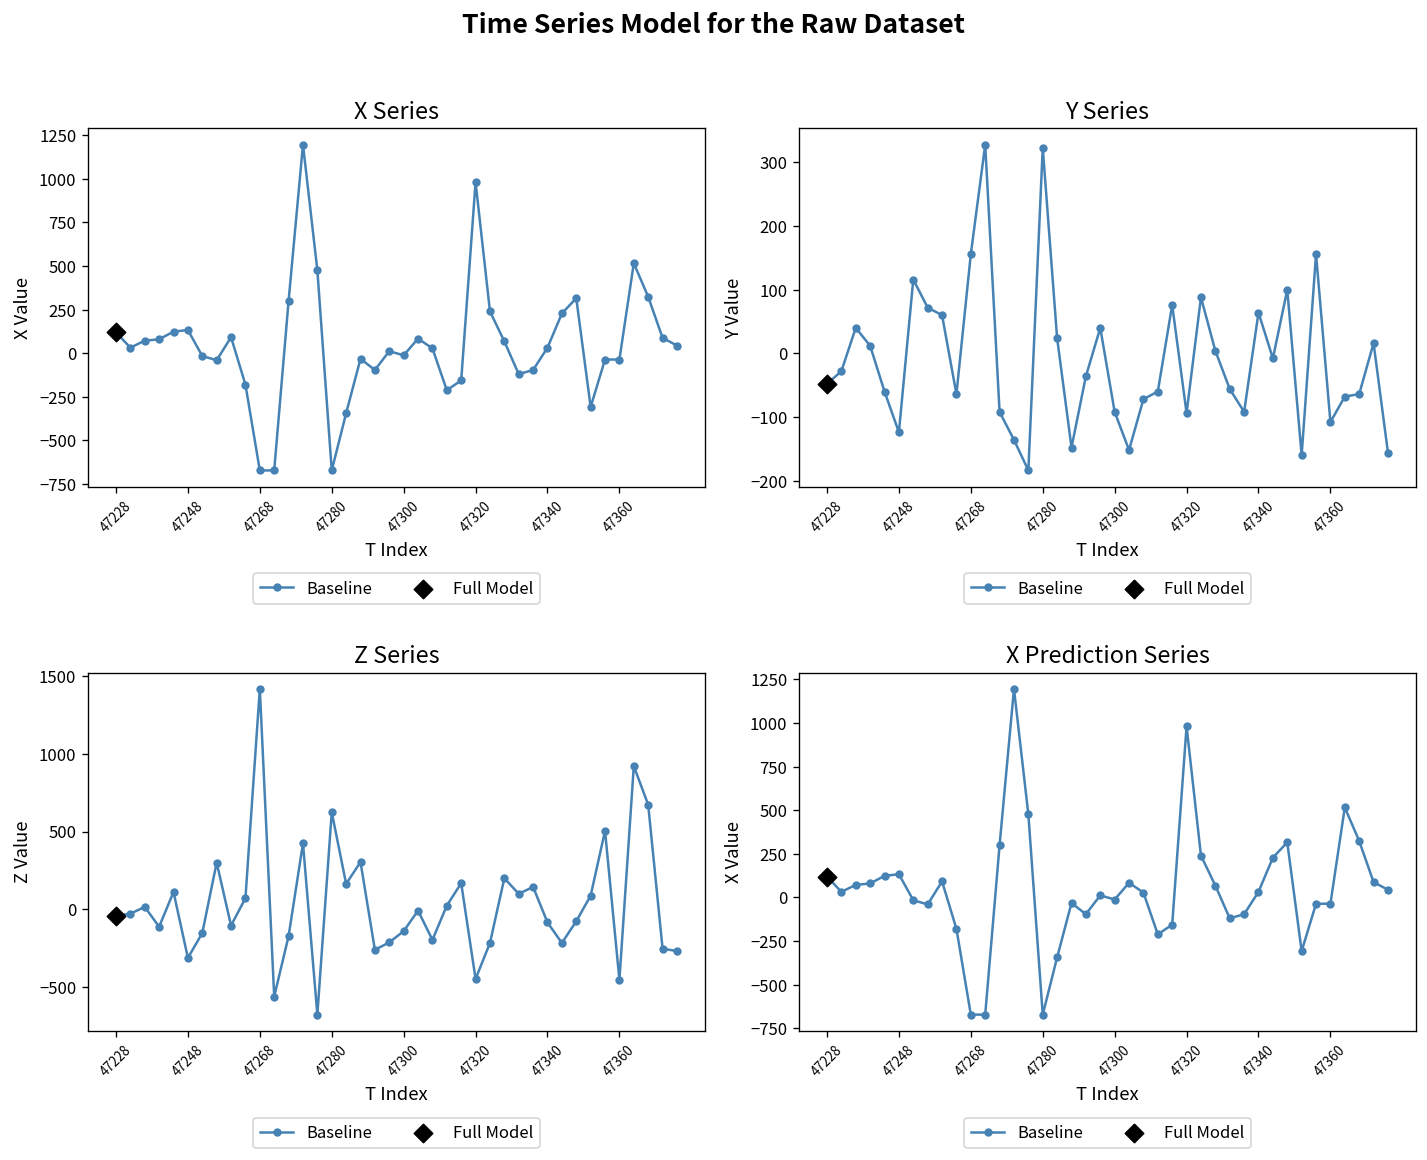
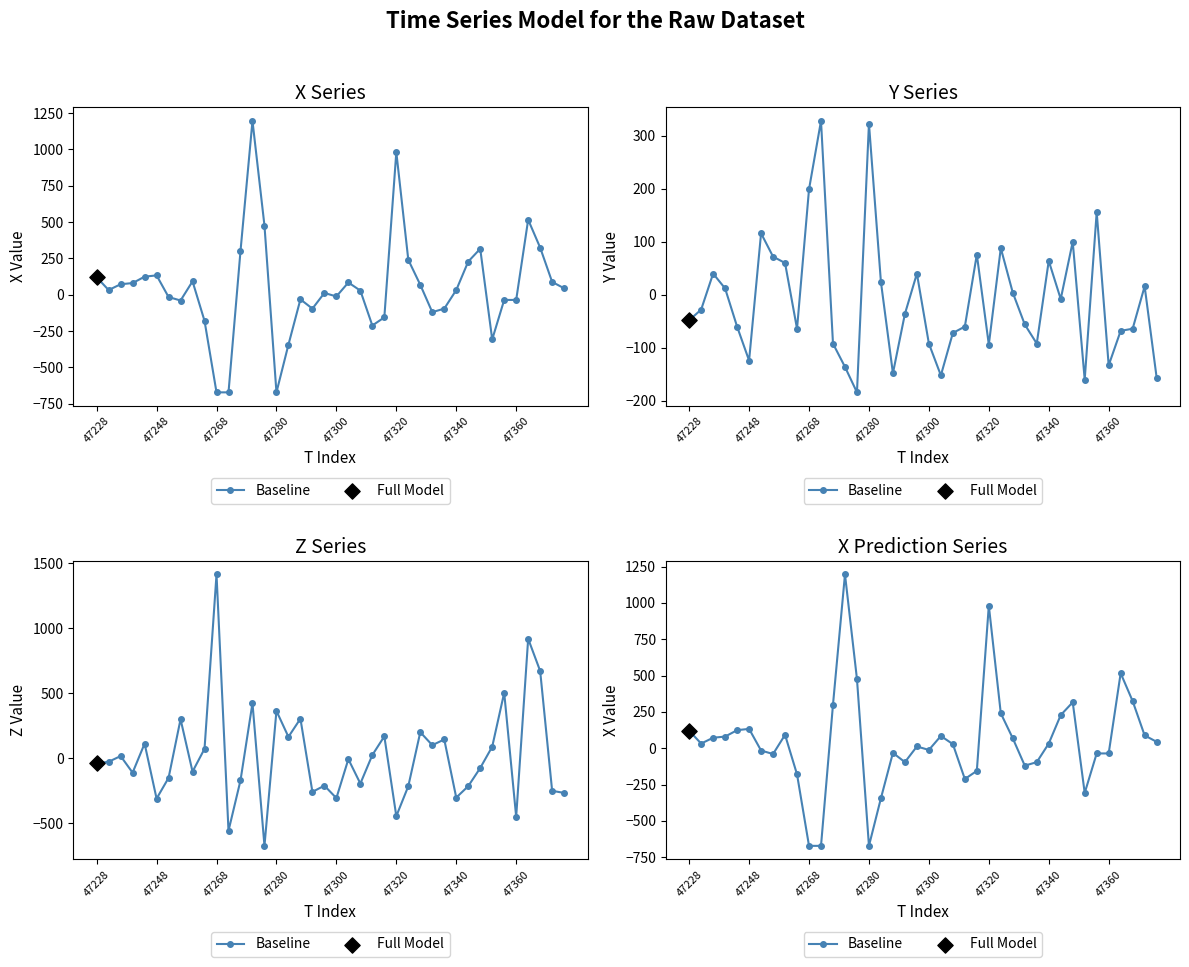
Y Series, Baseline, 47268: 160 -> 200
Y Series, Baseline, 47360: -110 -> -130
Z Series, Baseline, 47280: 620 -> 360
Z Series, Baseline, 47300: -140 -> -310
Z Series, Baseline, 47340: -80 -> -300
